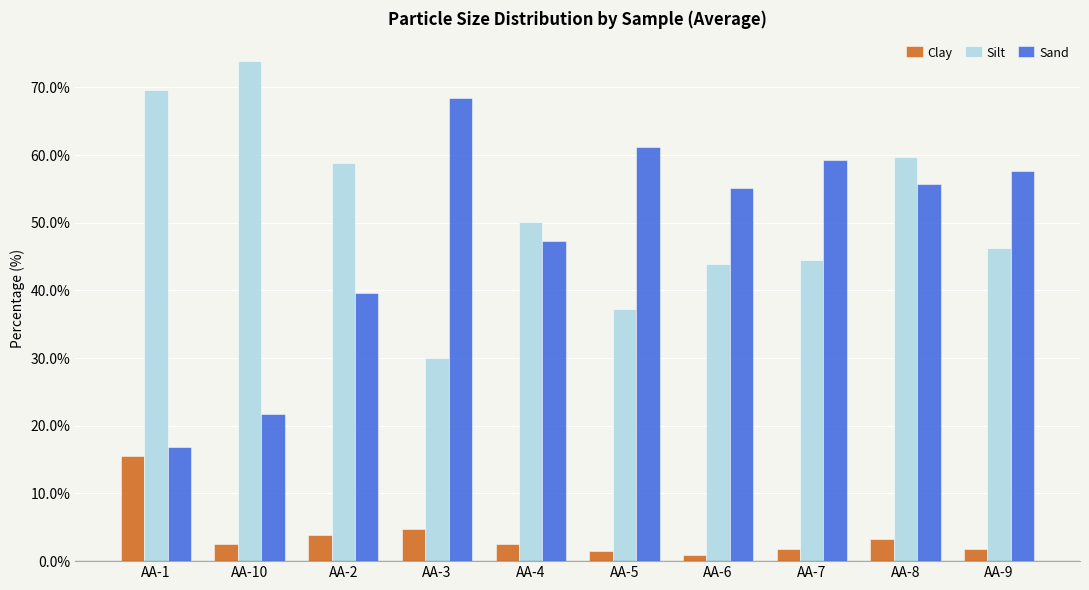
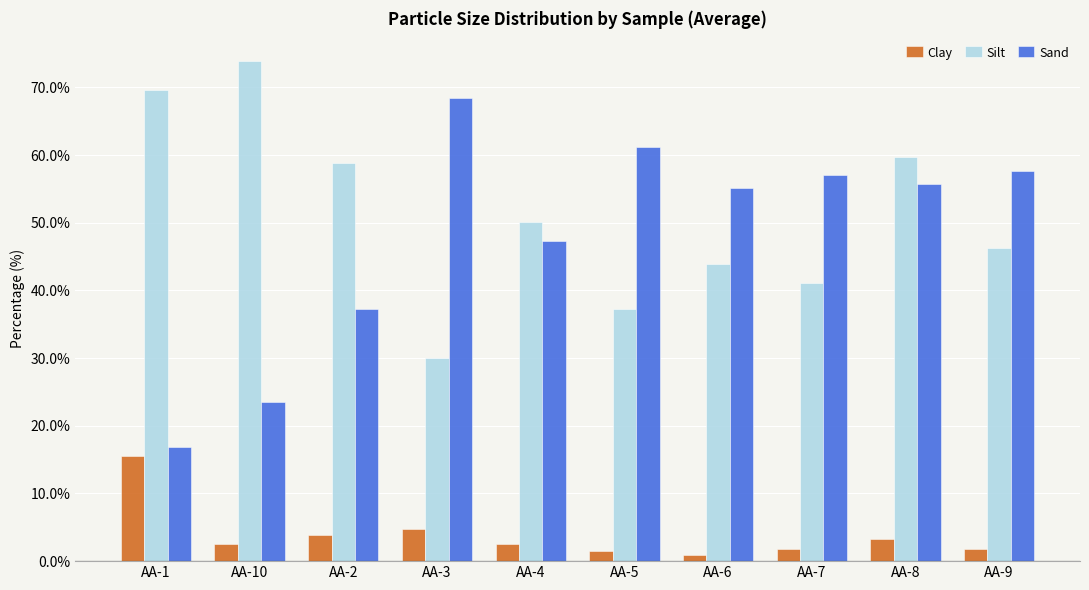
Sand, AA-10: 22% -> 24%
Sand, AA-2: 40% -> 37%
Silt, AA-7: 44% -> 41%
Sand, AA-7: 59% -> 57%
